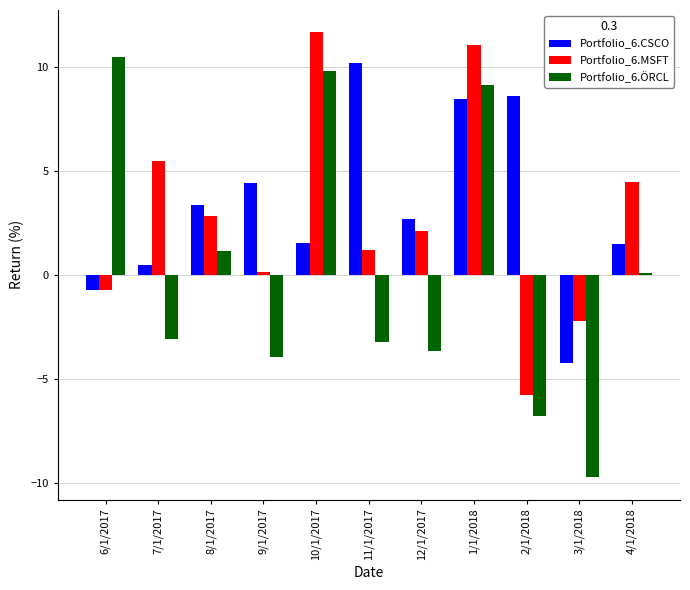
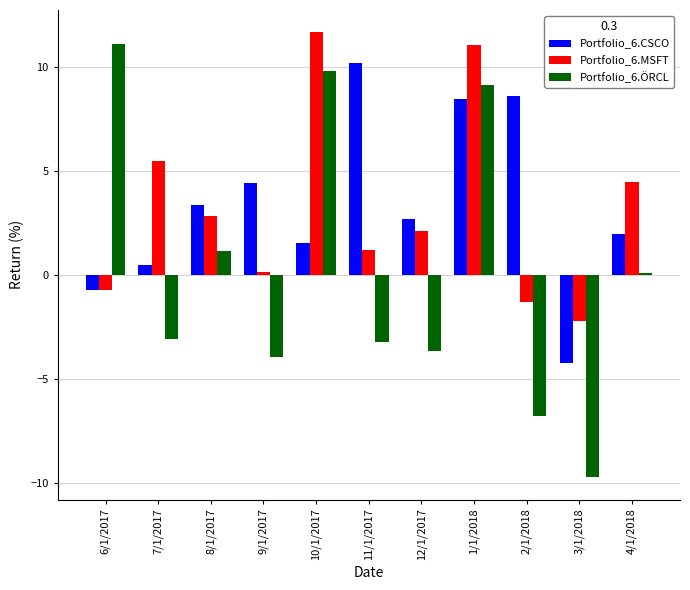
Portfolio_6.ÖRCL, 6/1/2017: 10.5 -> 11.1
Portfolio_6.MSFT, 2/1/2018: -5.7 -> -1.3
Portfolio_6.CSCO, 4/1/2018: 1.5 -> 2.0
